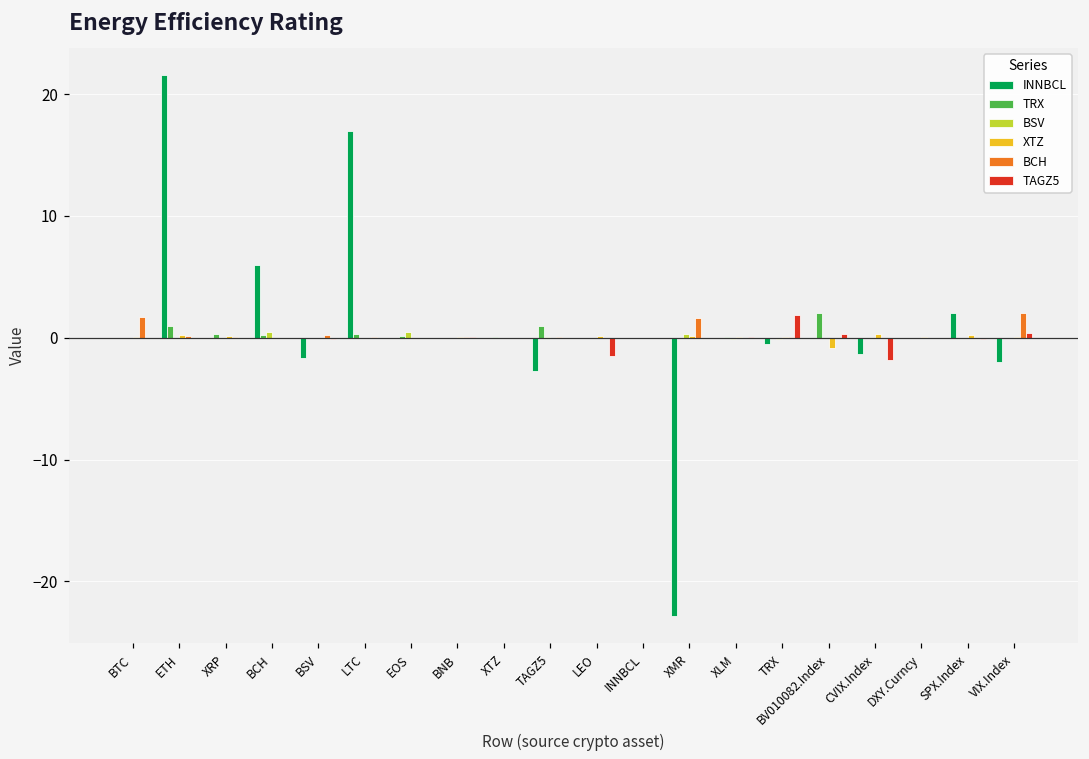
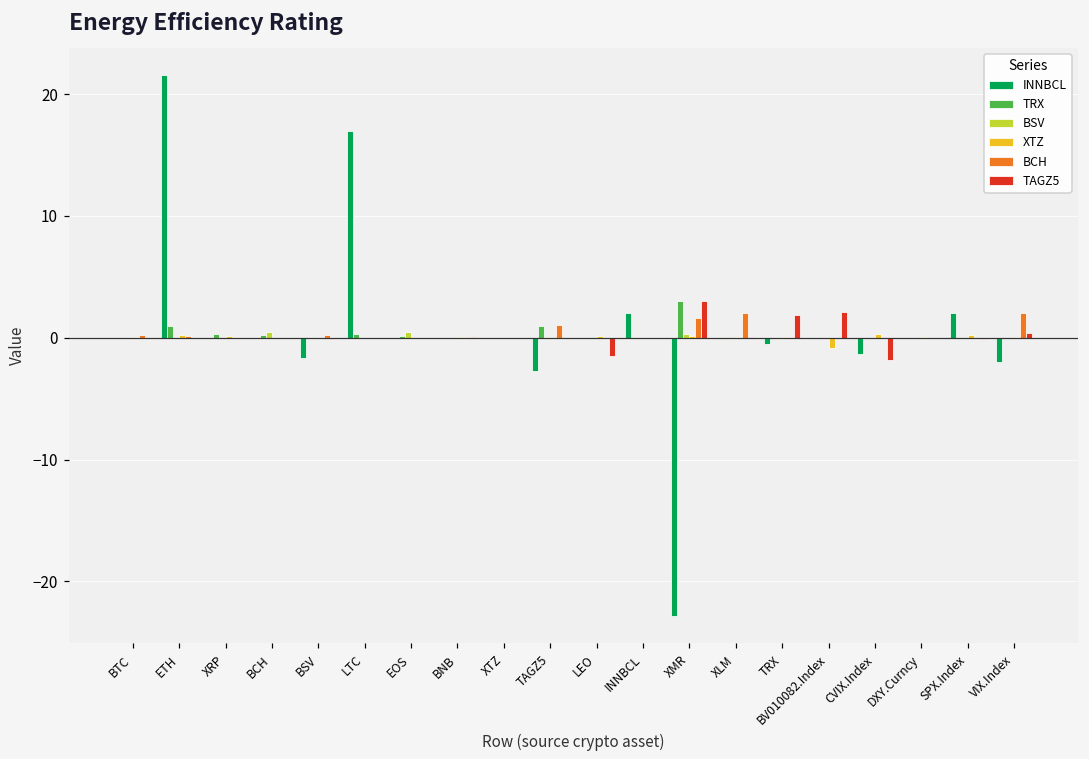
BCH, BTC: 1.7 -> 0.2
INNBCL, BCH: 6 -> 0
BCH, TAGZ5: 0.0 -> 1.1
INNBCL, INNBCL: 0 -> 2
TRX, XMR: 0 -> 3
TAGZ5, XMR: 0 -> 3
BCH, XLM: 0 -> 2
TRX, BV010082.Index: 2 -> 0
TAGZ5, BV010082.Index: 0.3 -> 2.1
